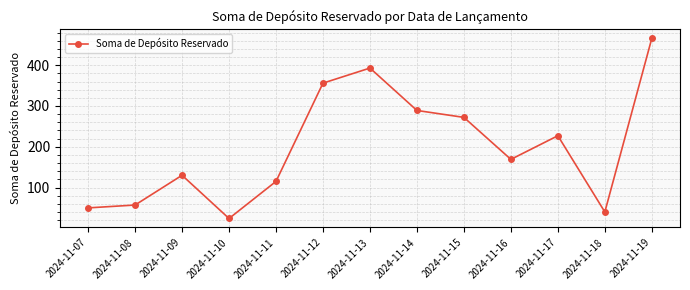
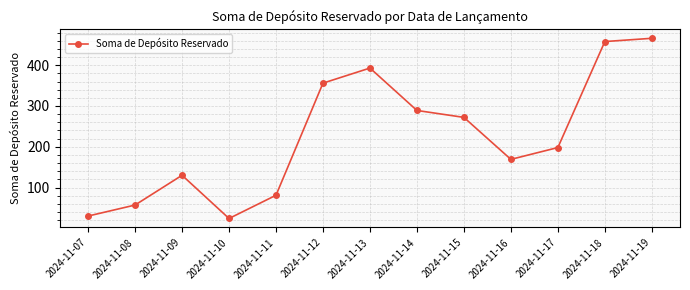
2024-11-07: 50 -> 30
2024-11-11: 120 -> 80
2024-11-17: 230 -> 200
2024-11-18: 40 -> 460
